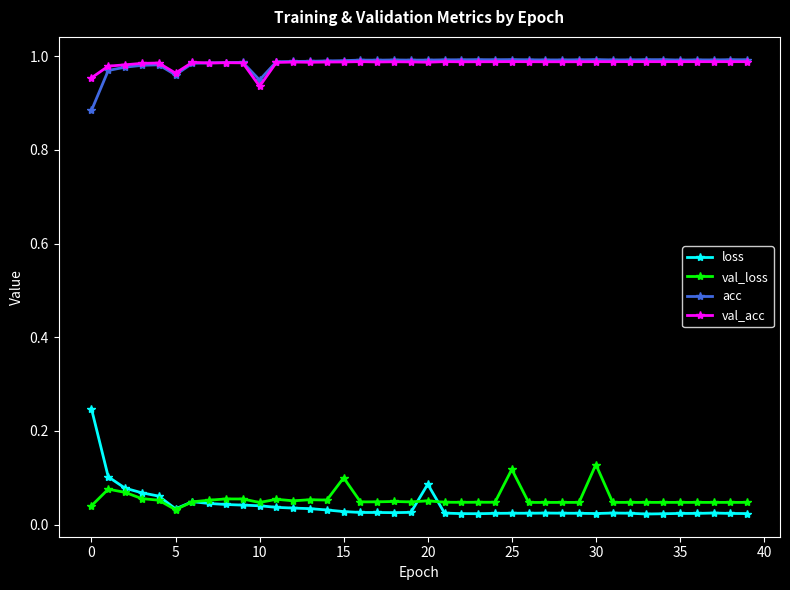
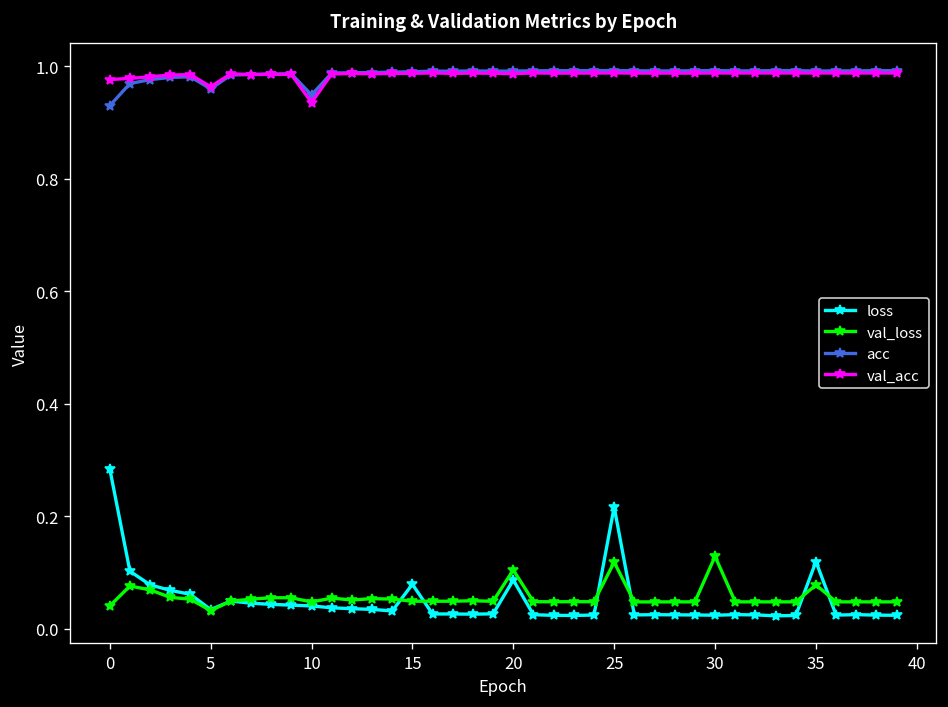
loss, 0: 0.25 -> 0.28
acc, 0: 0.88 -> 0.93
val_acc, 0: 0.95 -> 0.98
loss, 15: 0.03 -> 0.08
val_loss, 15: 0.10 -> 0.05
val_loss, 20: 0.05 -> 0.10
loss, 25: 0.02 -> 0.22
loss, 35: 0.02 -> 0.12
val_loss, 35: 0.05 -> 0.08
